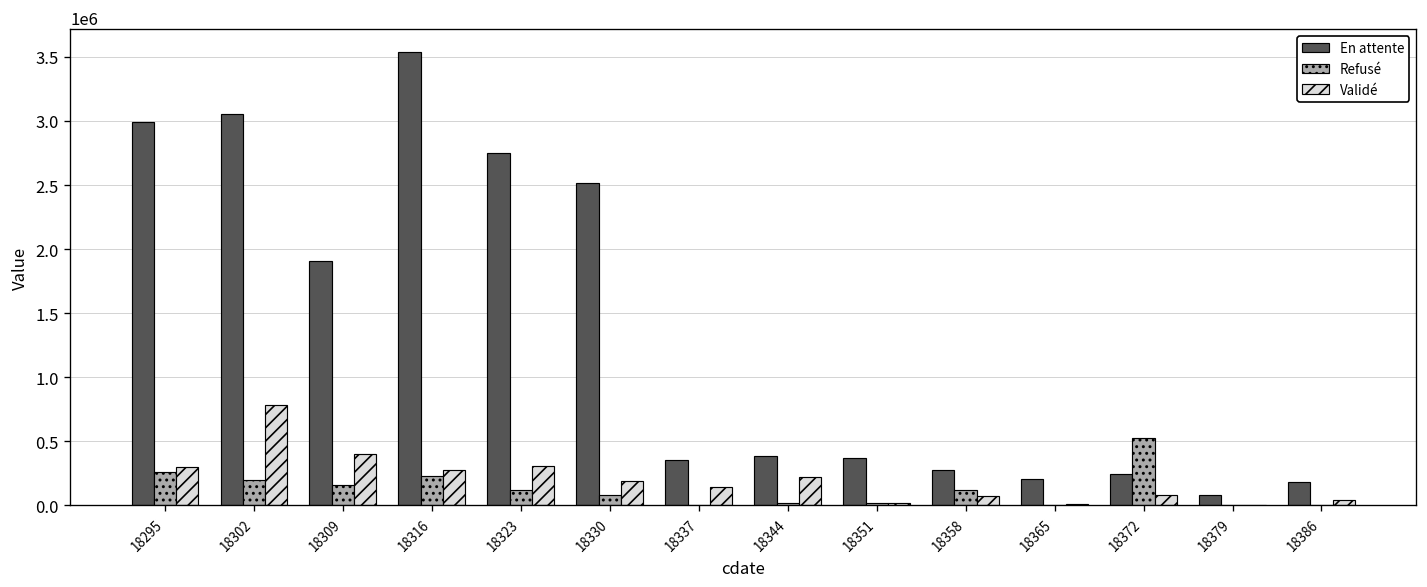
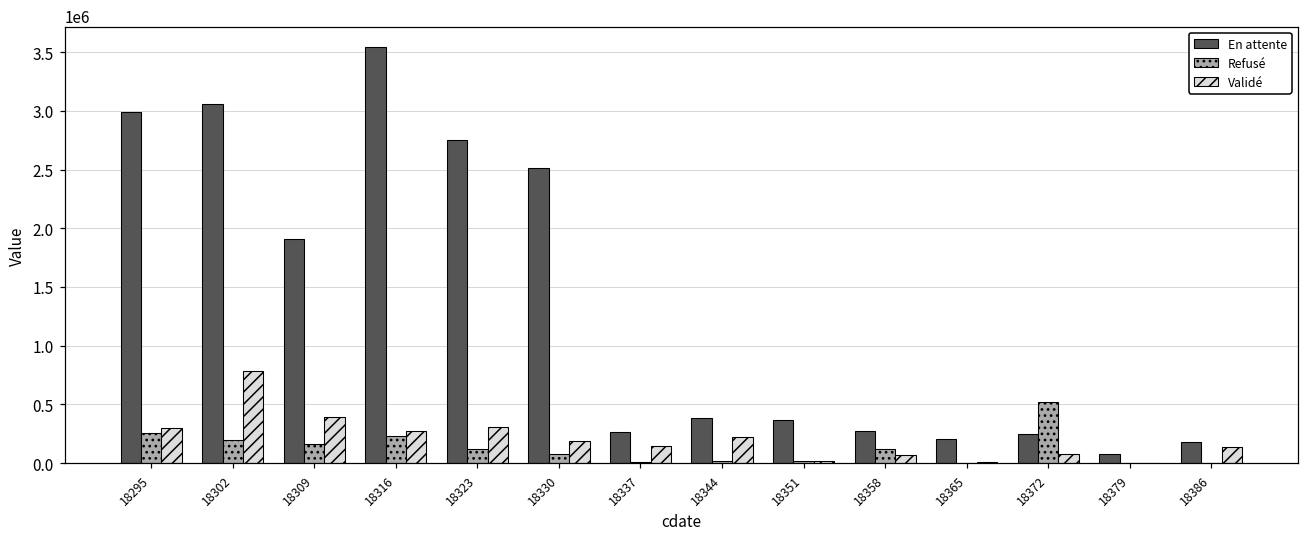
En attente, 18337: 350000 -> 260000
Validé, 18386: 40000 -> 140000
